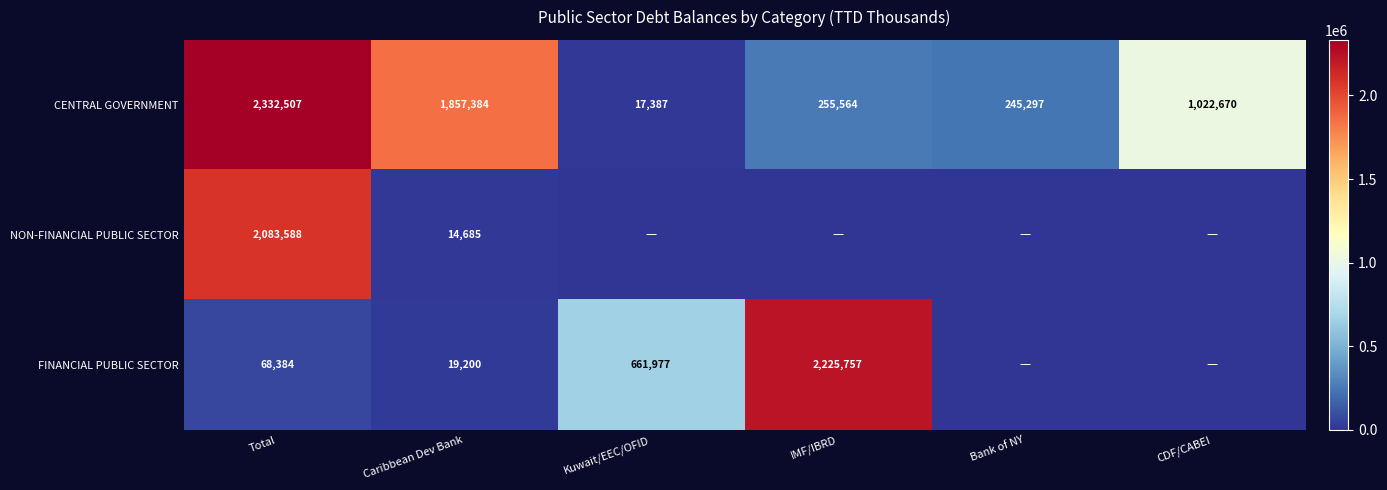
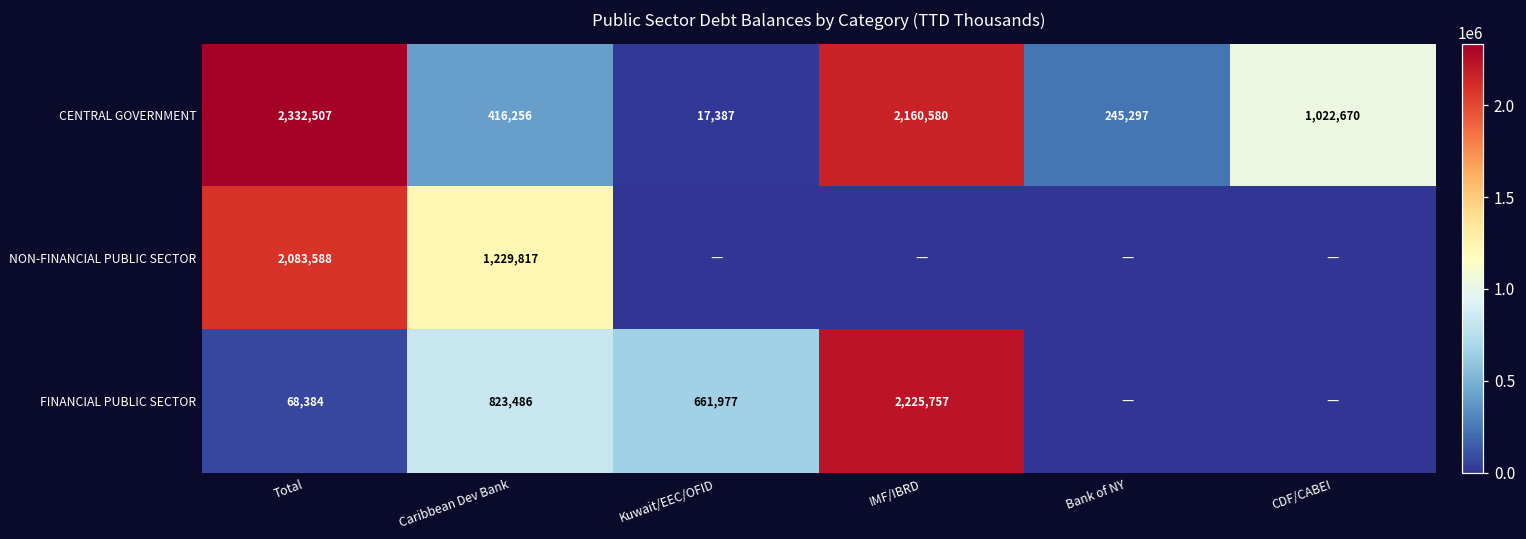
CENTRAL GOVERNMENT, Caribbean Dev Bank: 1,857,384 -> 416,256
CENTRAL GOVERNMENT, IMF/IBRD: 255,564 -> 2,160,580
NON-FINANCIAL PUBLIC SECTOR, Caribbean Dev Bank: 14,685 -> 1,229,817
FINANCIAL PUBLIC SECTOR, Caribbean Dev Bank: 19,200 -> 823,486
